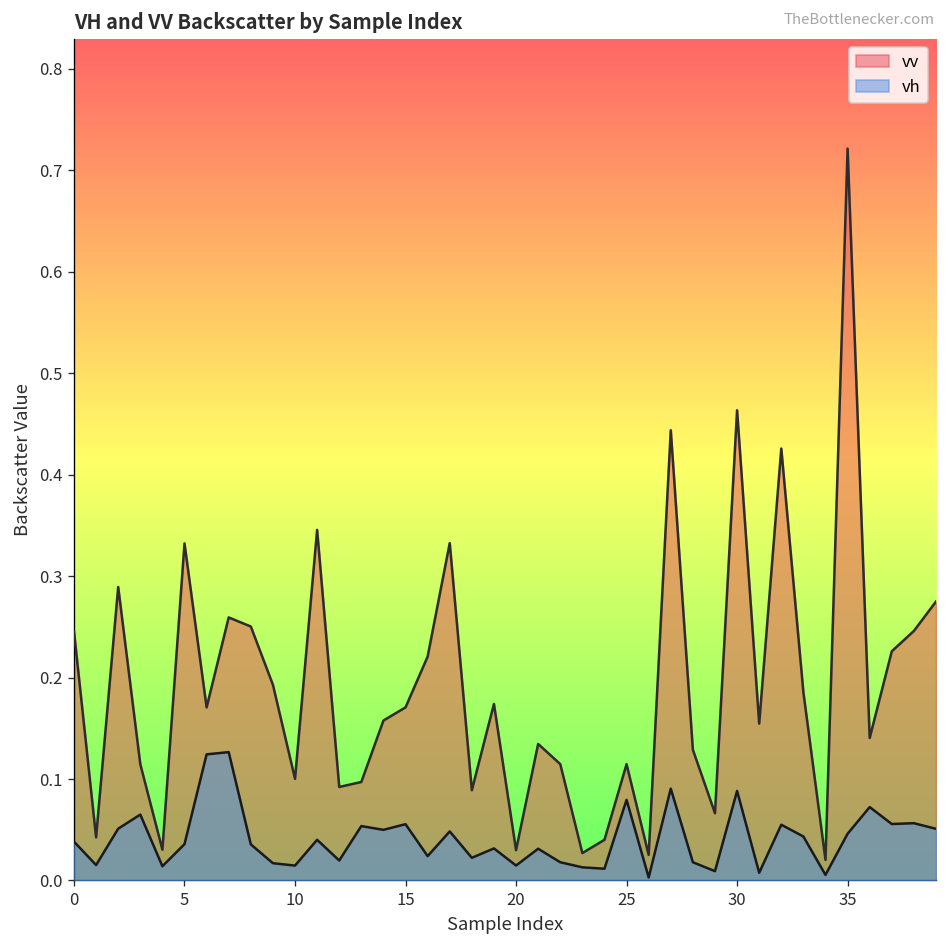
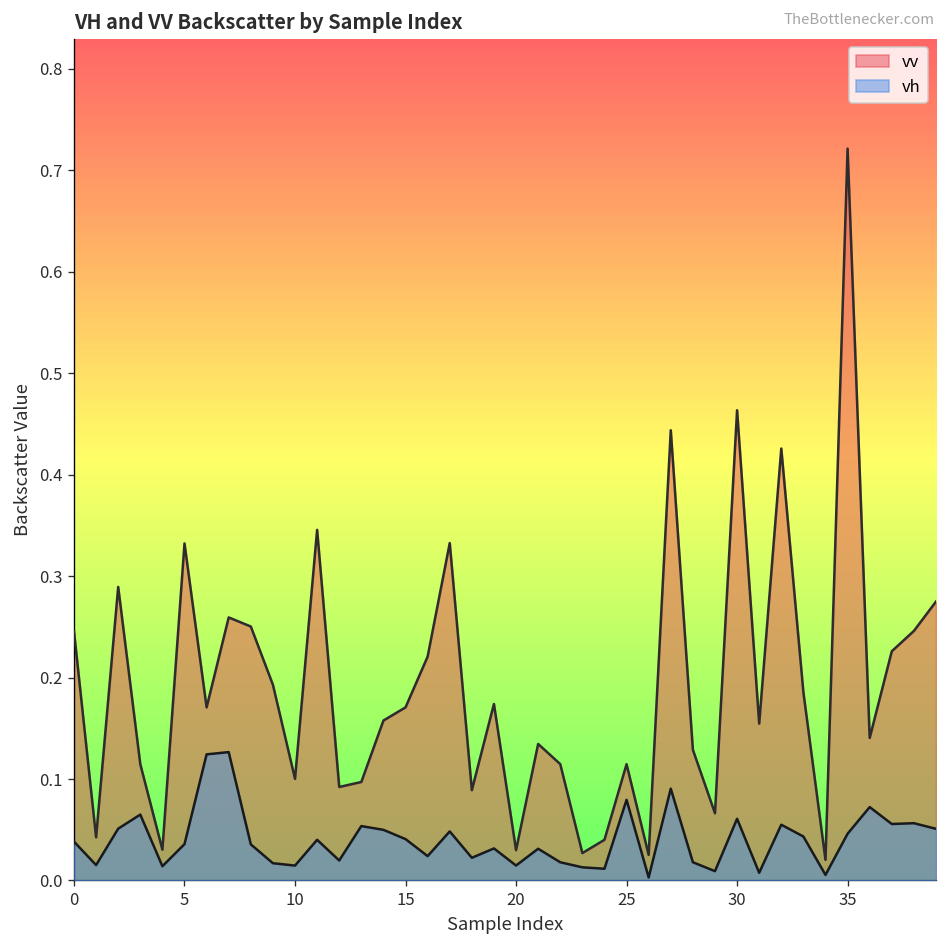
vh, 15: 0.06 -> 0.04
vh, 30: 0.09 -> 0.06
